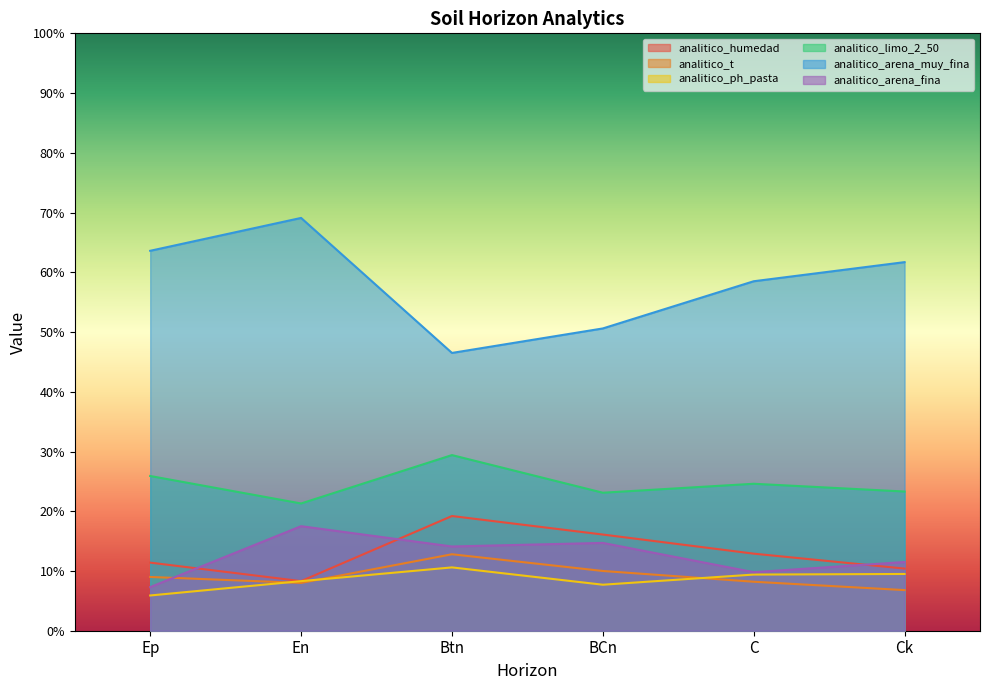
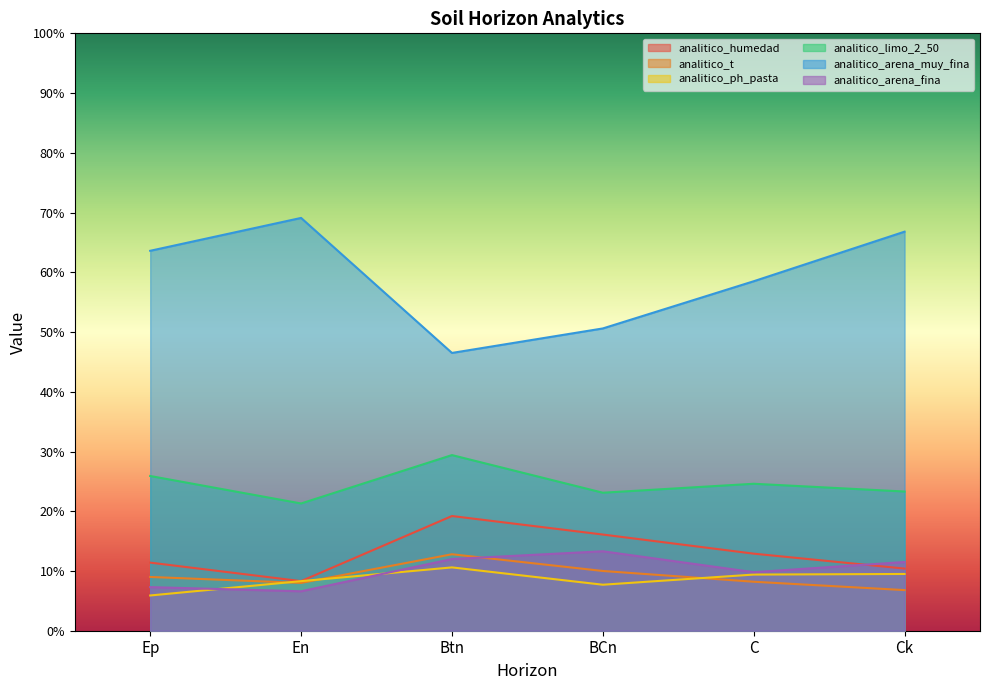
analitico_arena_fina, En: 18% -> 7%
analitico_arena_fina, Btn: 14% -> 12%
analitico_arena_fina, BCn: 15% -> 13%
analitico_arena_muy_fina, Ck: 62% -> 67%
